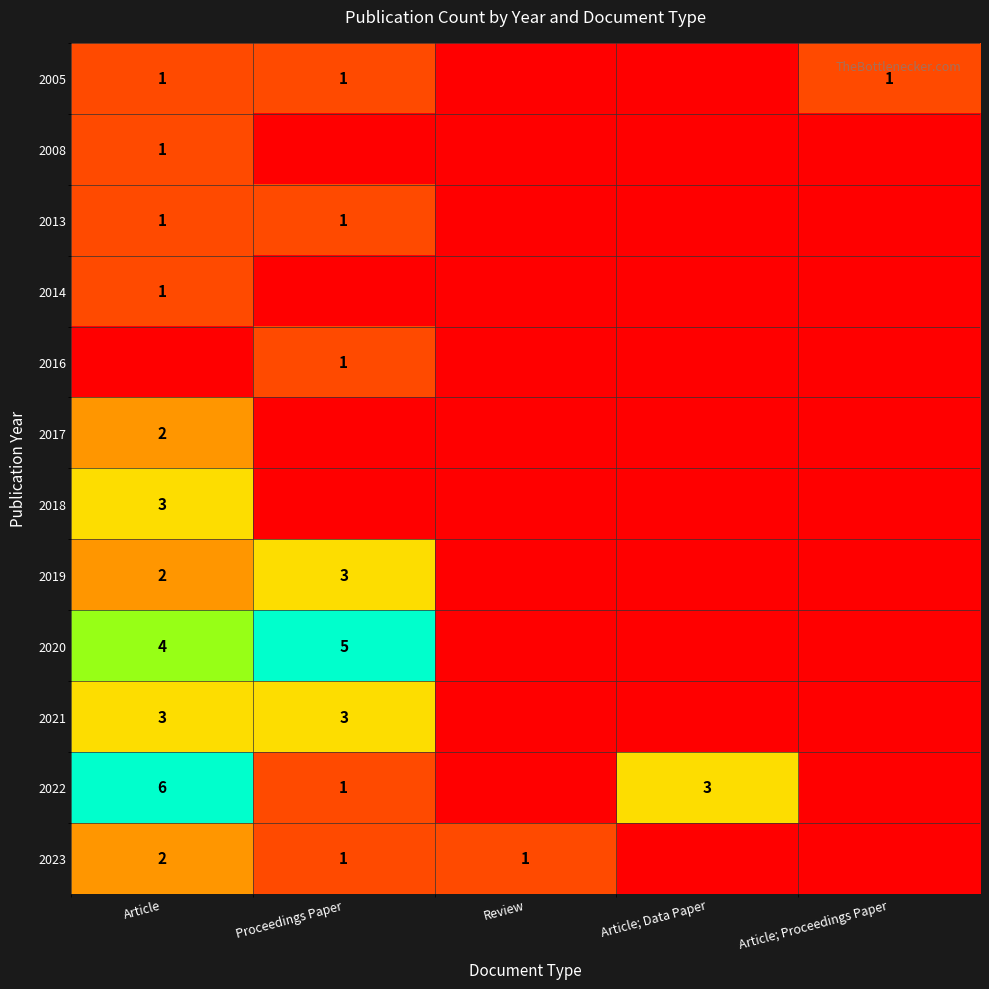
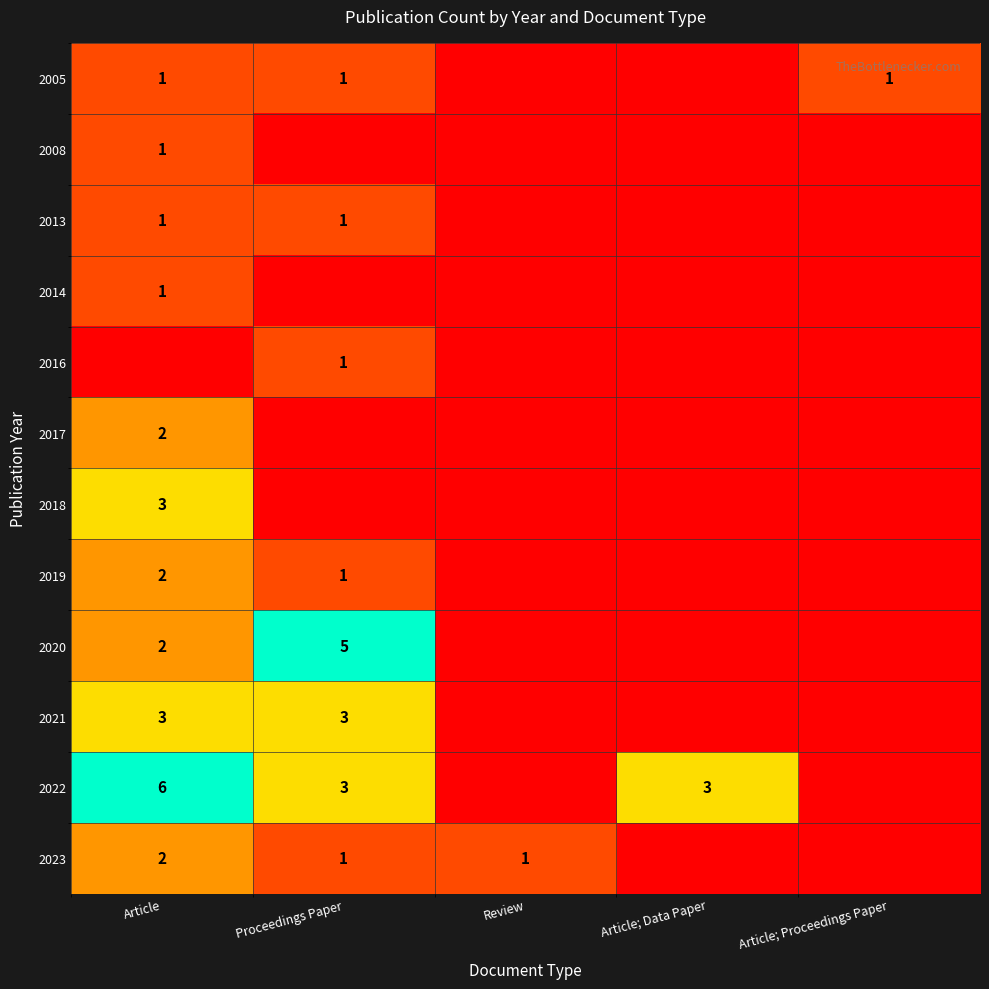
2019, Proceedings Paper: 3 -> 1
2020, Article: 4 -> 2
2022, Proceedings Paper: 1 -> 3
